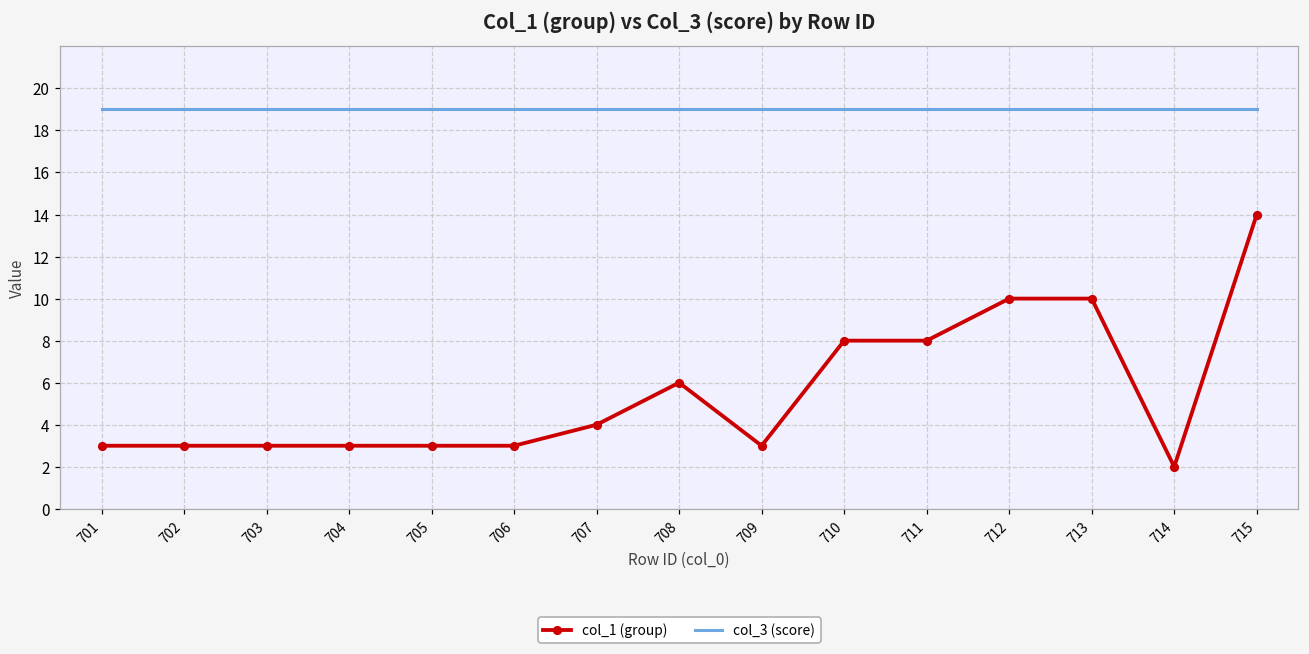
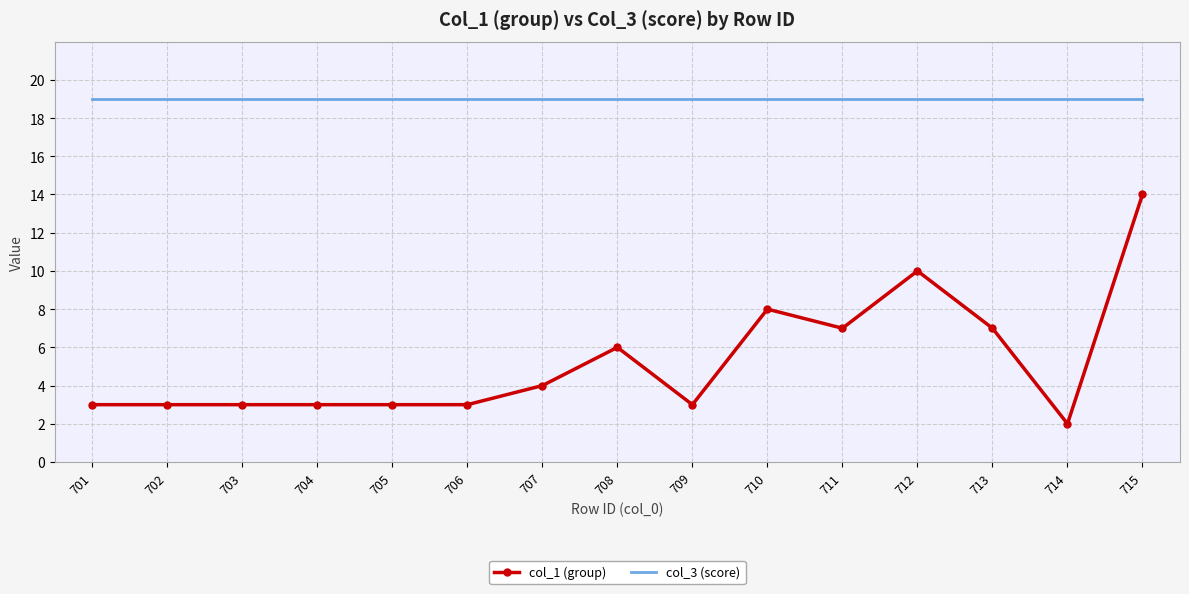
col_1 (group), 711: 8 -> 7
col_1 (group), 713: 10 -> 7
